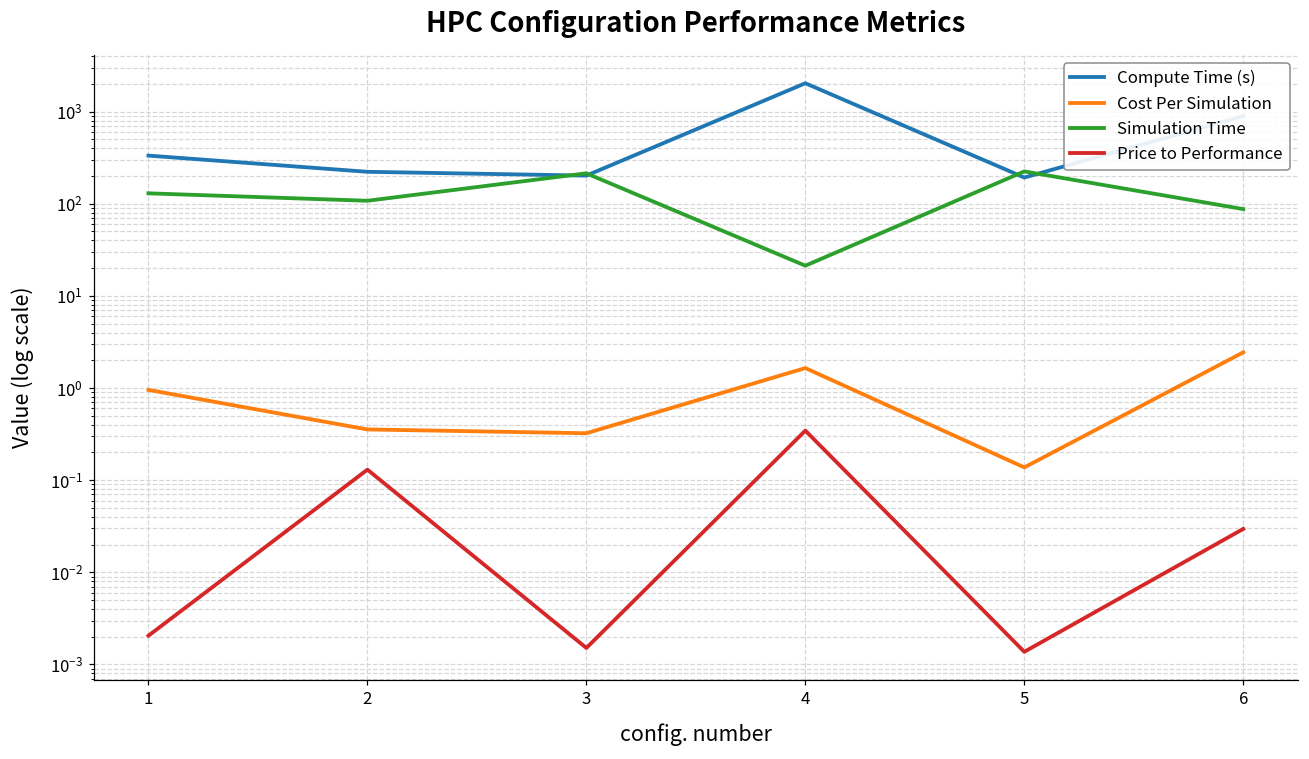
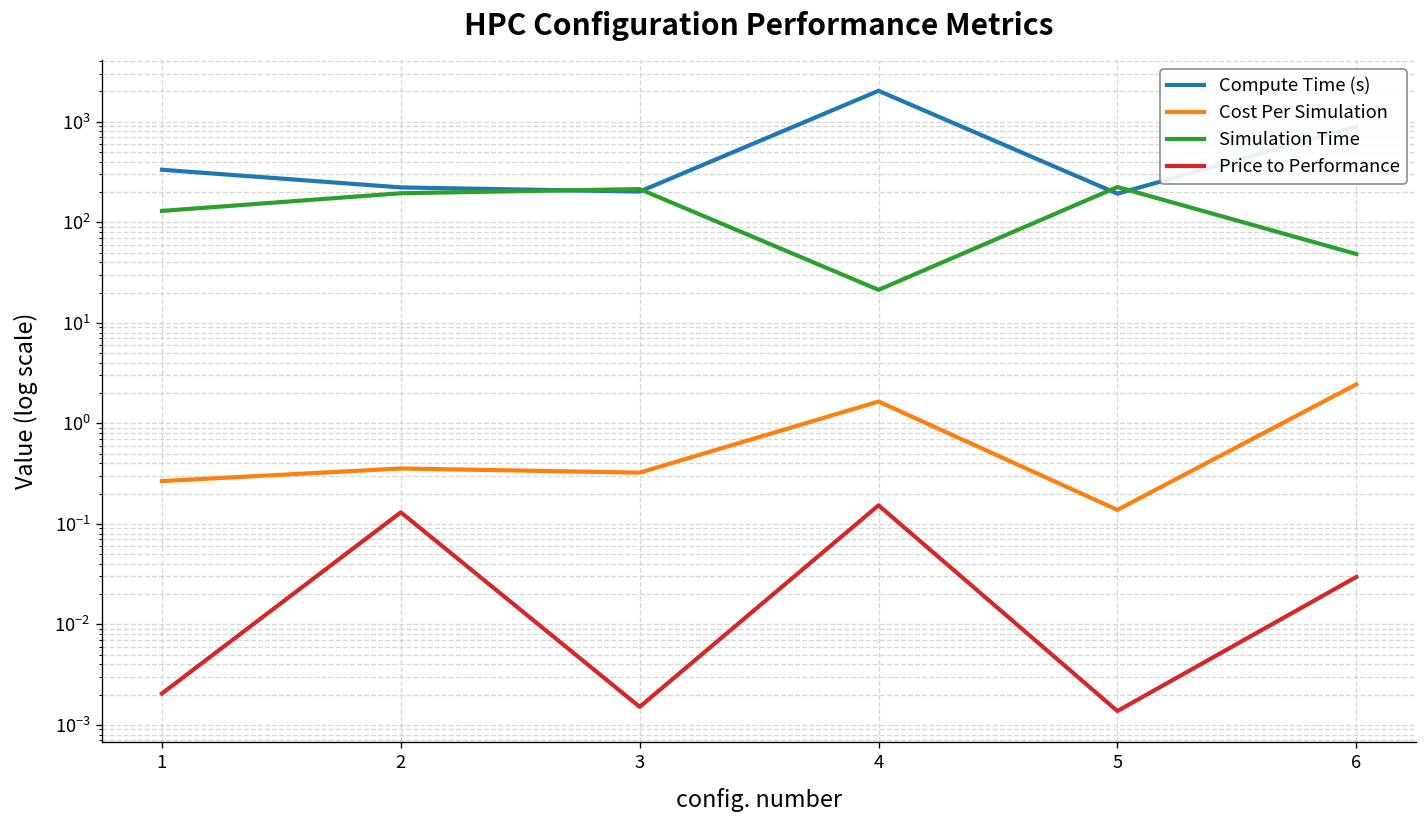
Cost Per Simulation, 1: 1.0 -> 0.27
Simulation Time, 2: 110 -> 190
Price to Performance, 4: 0.35 -> 0.15
Simulation Time, 6: 90 -> 50
